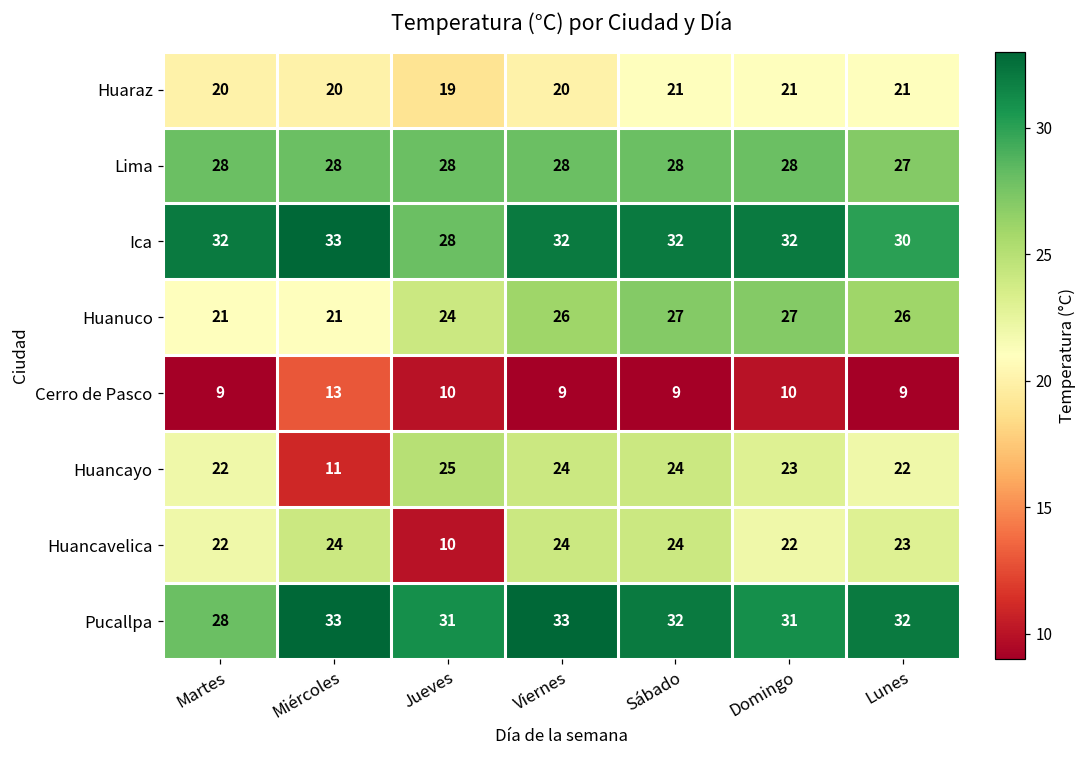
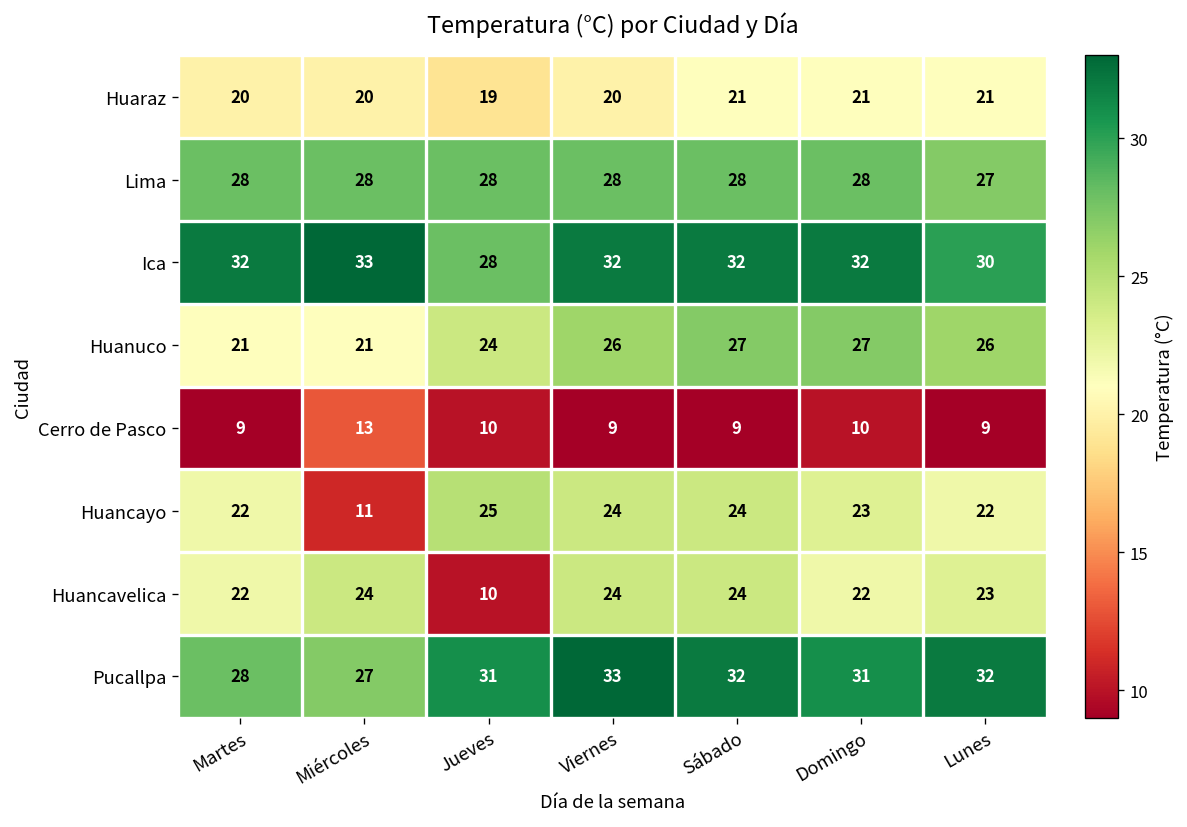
Pucallpa, Miércoles: 33 -> 27
